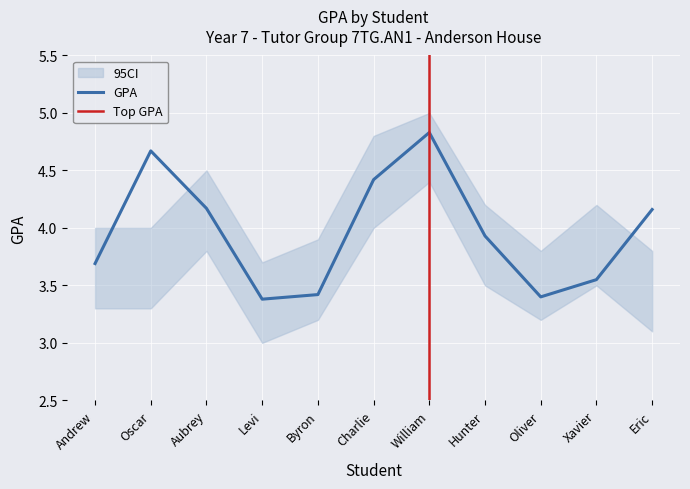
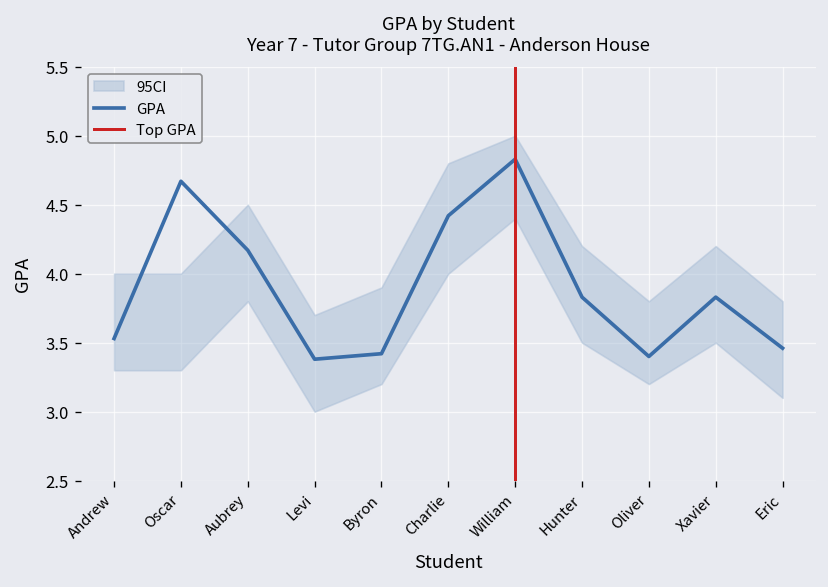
GPA, Andrew: 3.69 -> 3.53
GPA, Hunter: 3.93 -> 3.83
GPA, Xavier: 3.55 -> 3.83
GPA, Eric: 4.16 -> 3.46
